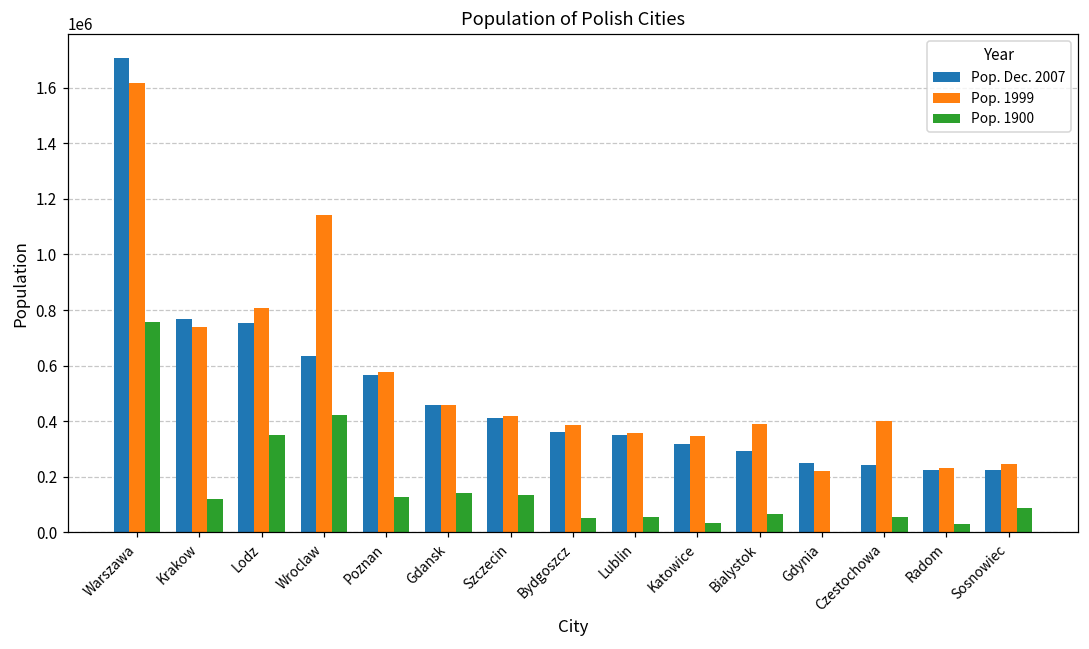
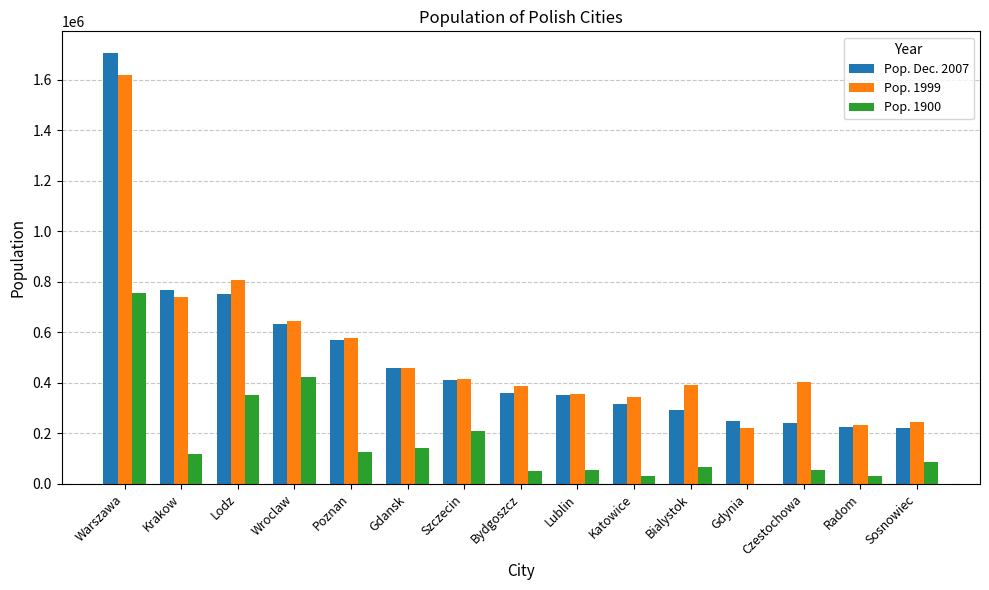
Pop. 1999, Wroclaw: 1140000 -> 640000
Pop. 1900, Szczecin: 140000 -> 210000
